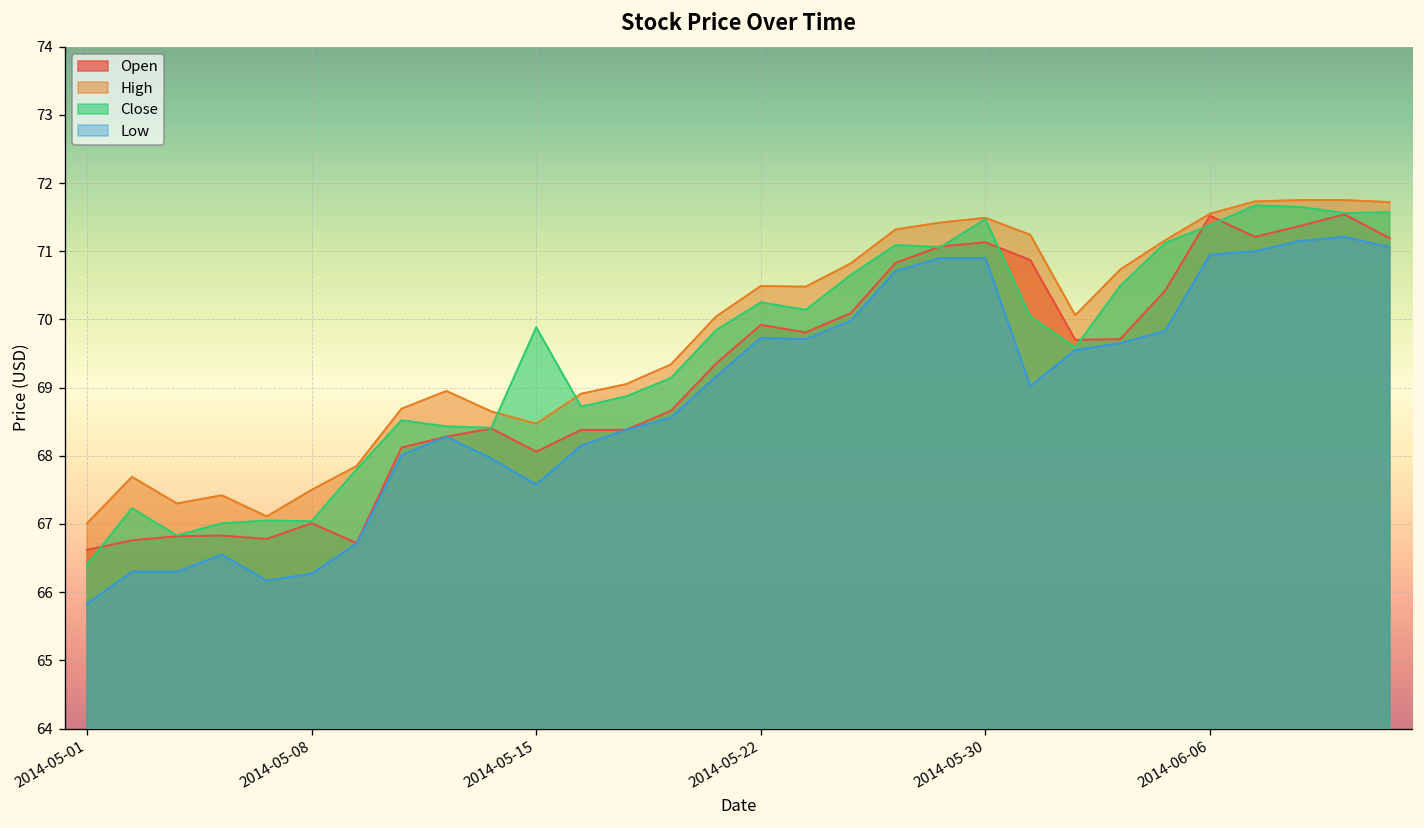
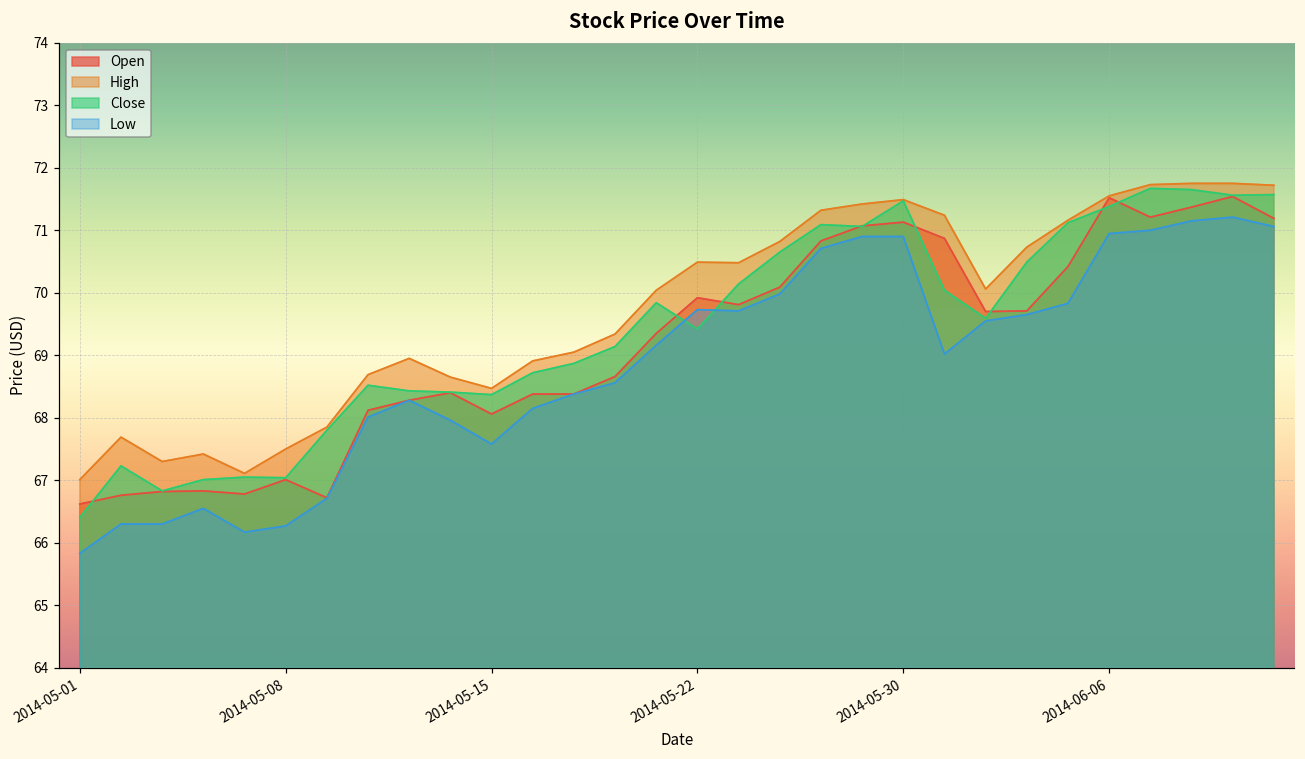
Close, 2014-05-15: 69.9 -> 68.4
Close, 2014-05-22: 70.3 -> 69.4
